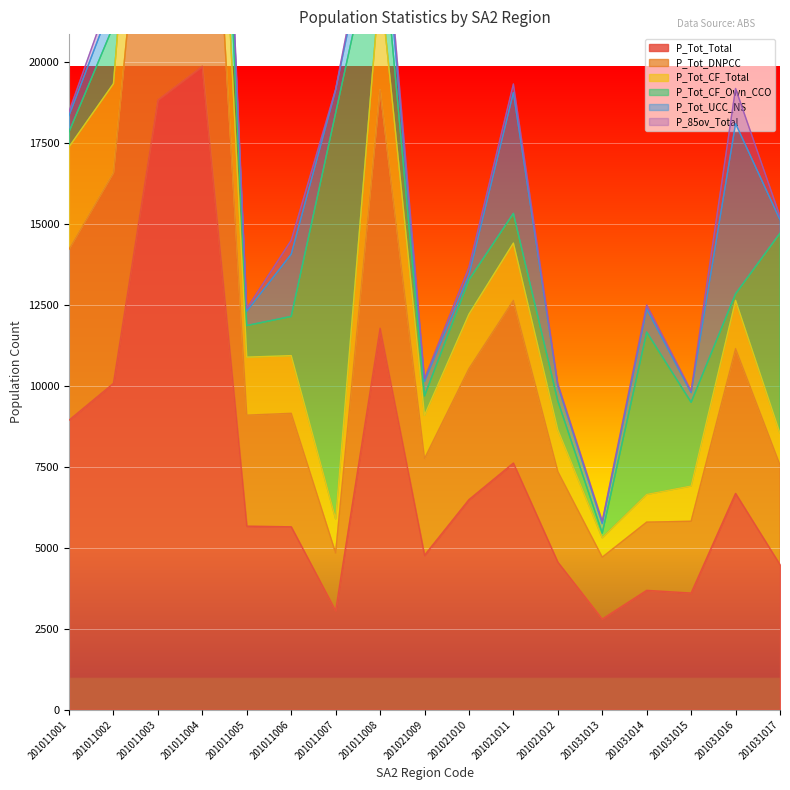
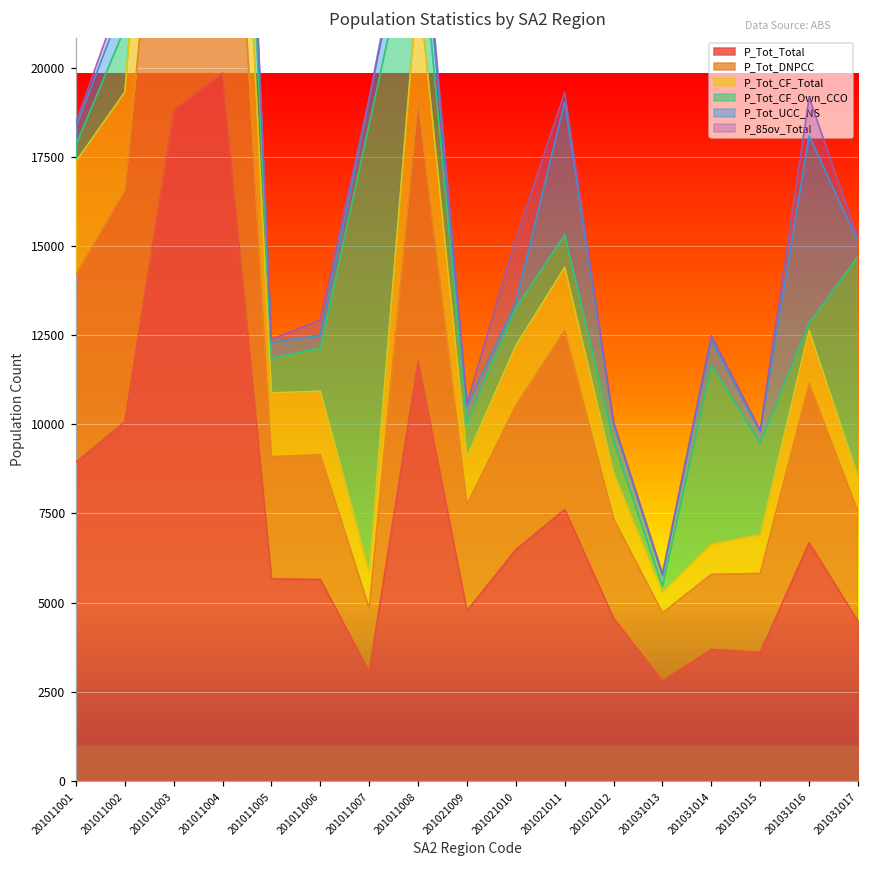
P_Tot_UCC_NS, 201011006: 1900 -> 400
P_Tot_CF_Own_CCO, 201021009: 600 -> 1000
P_85ov_Total, 201021010: 200 -> 1800
